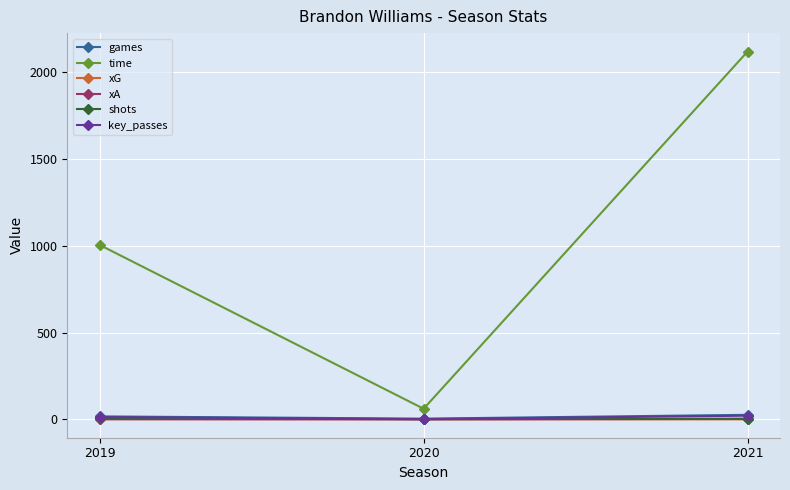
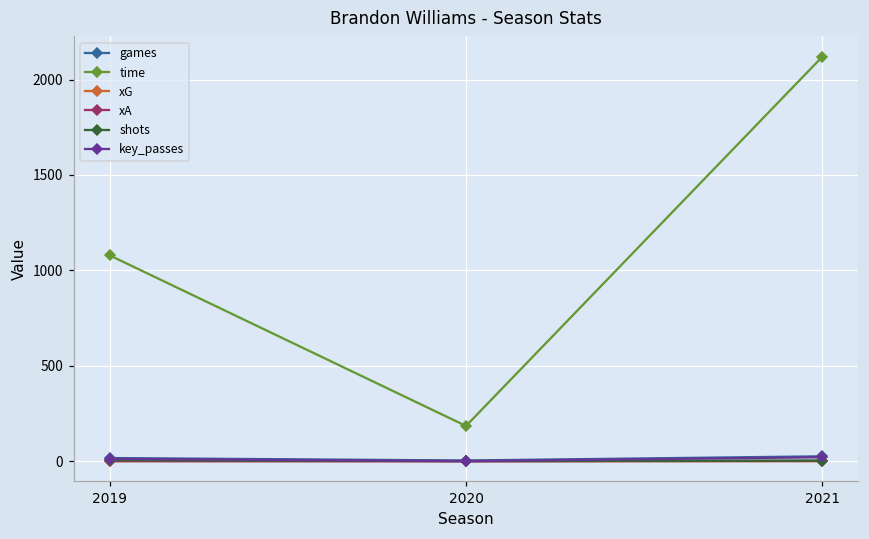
time, 2019: 1010 -> 1080
time, 2020: 60 -> 190
